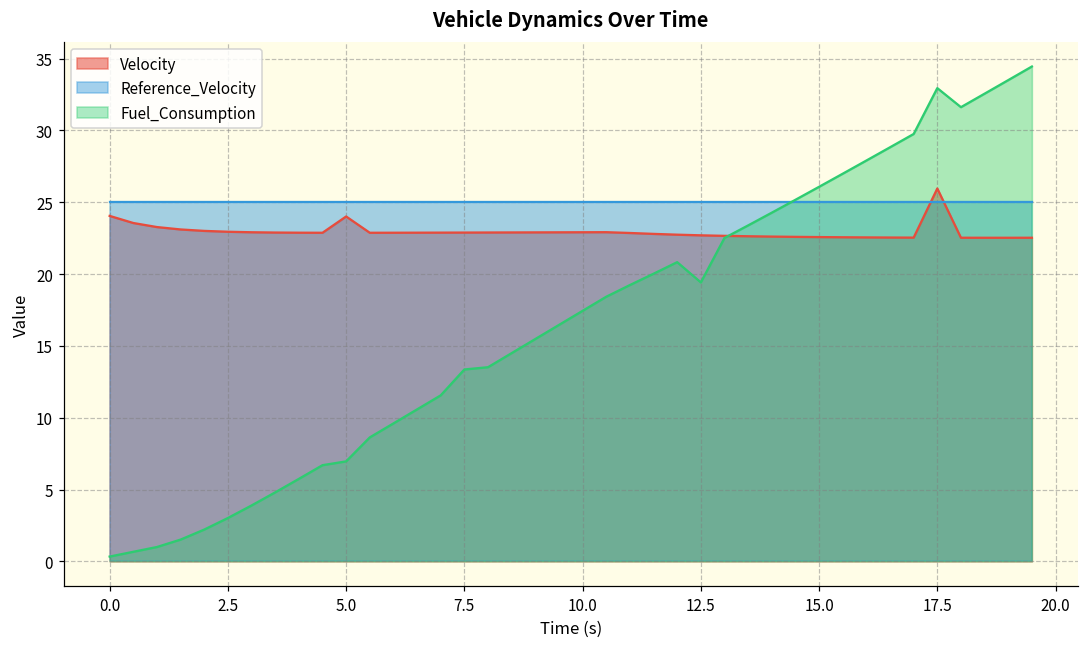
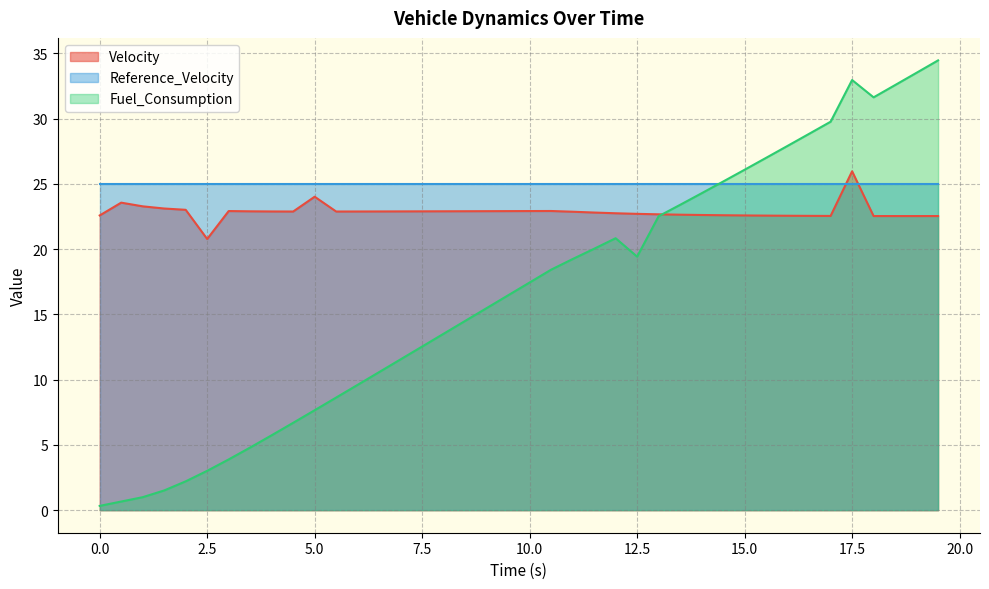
Velocity, 0.0: 24.1 -> 22.6
Velocity, 2.5: 22.9 -> 20.8
Fuel_Consumption, 5.0: 7.0 -> 7.7
Fuel_Consumption, 7.5: 13.4 -> 12.5
